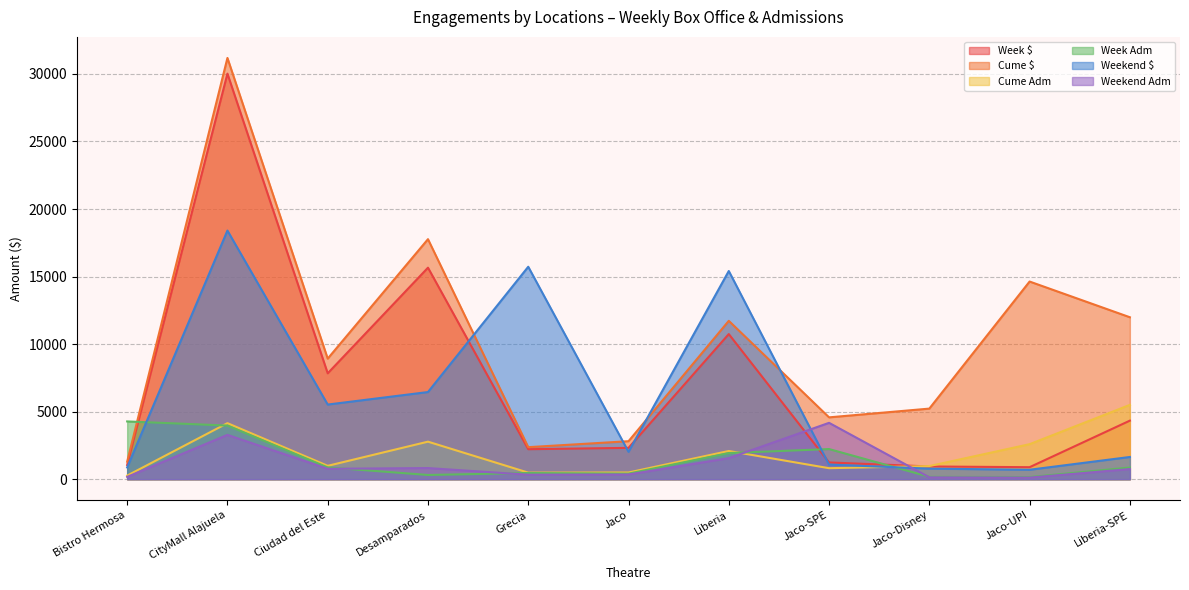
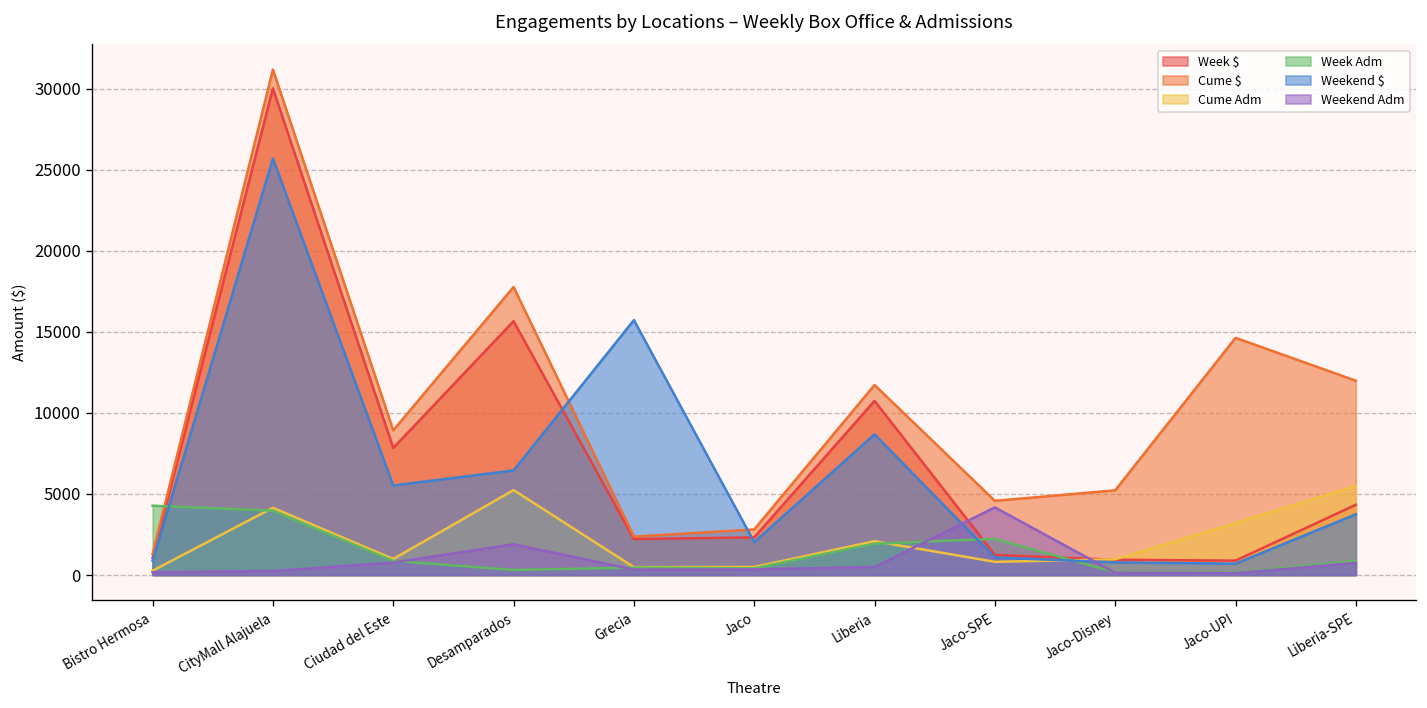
Weekend $, CityMall Alajuela: 18400 -> 25700
Weekend Adm, CityMall Alajuela: 3300 -> 200
Cume Adm, Desamparados: 2800 -> 5200
Weekend Adm, Desamparados: 800 -> 1900
Weekend $, Liberia: 15400 -> 8700
Weekend Adm, Liberia: 1600 -> 500
Cume Adm, Jaco-UPI: 2600 -> 3200
Weekend $, Liberia-SPE: 1600 -> 3700
